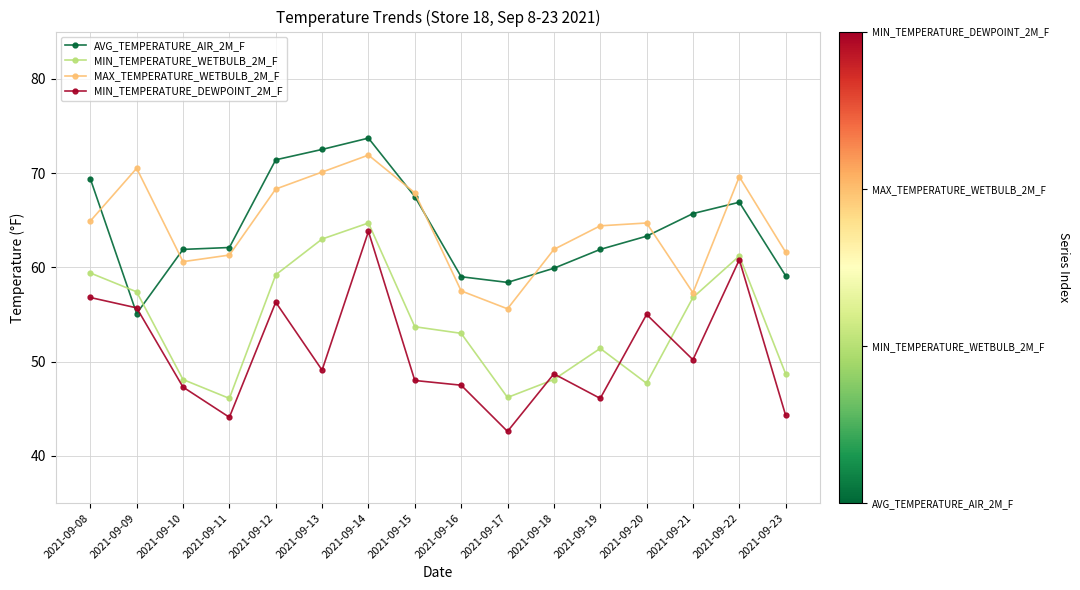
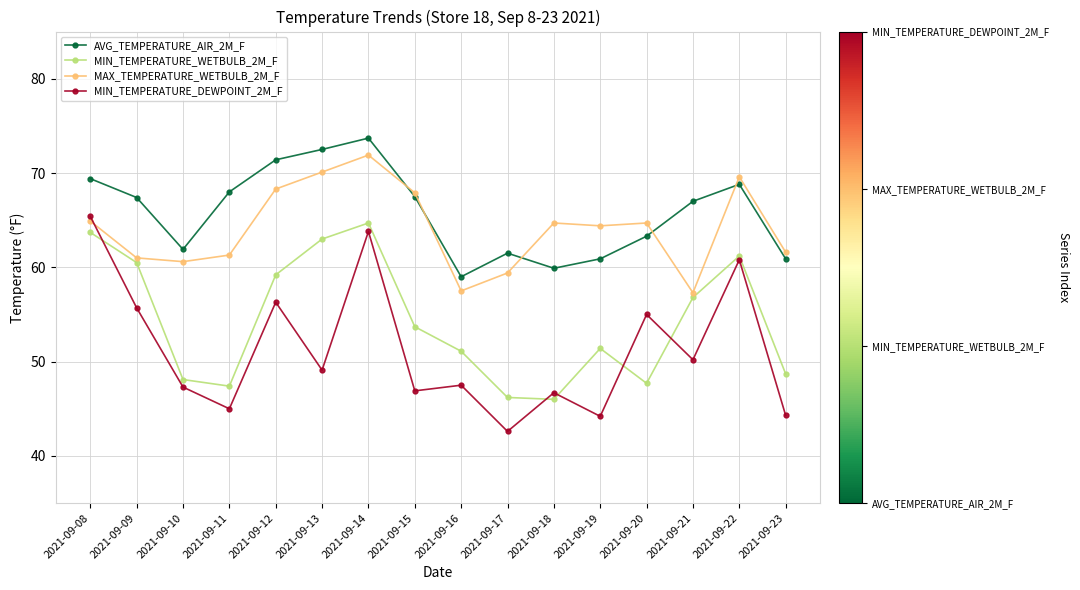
MIN_TEMPERATURE_WETBULB_2M_F, 2021-09-08: 59 -> 64
MIN_TEMPERATURE_DEWPOINT_2M_F, 2021-09-08: 57 -> 65
AVG_TEMPERATURE_AIR_2M_F, 2021-09-09: 55 -> 67
MIN_TEMPERATURE_WETBULB_2M_F, 2021-09-09: 57 -> 61
MAX_TEMPERATURE_WETBULB_2M_F, 2021-09-09: 71 -> 61
AVG_TEMPERATURE_AIR_2M_F, 2021-09-11: 62 -> 68
MIN_TEMPERATURE_WETBULB_2M_F, 2021-09-11: 46 -> 47
MIN_TEMPERATURE_DEWPOINT_2M_F, 2021-09-11: 44 -> 45
MIN_TEMPERATURE_DEWPOINT_2M_F, 2021-09-15: 48 -> 47
MIN_TEMPERATURE_WETBULB_2M_F, 2021-09-16: 53 -> 51
AVG_TEMPERATURE_AIR_2M_F, 2021-09-17: 58 -> 62
MAX_TEMPERATURE_WETBULB_2M_F, 2021-09-17: 56 -> 59
MIN_TEMPERATURE_WETBULB_2M_F, 2021-09-18: 48 -> 46
MAX_TEMPERATURE_WETBULB_2M_F, 2021-09-18: 62 -> 65
MIN_TEMPERATURE_DEWPOINT_2M_F, 2021-09-18: 49 -> 47
AVG_TEMPERATURE_AIR_2M_F, 2021-09-19: 62 -> 61
MIN_TEMPERATURE_DEWPOINT_2M_F, 2021-09-19: 46 -> 44
AVG_TEMPERATURE_AIR_2M_F, 2021-09-21: 66 -> 67
AVG_TEMPERATURE_AIR_2M_F, 2021-09-22: 67 -> 69
AVG_TEMPERATURE_AIR_2M_F, 2021-09-23: 59 -> 61
